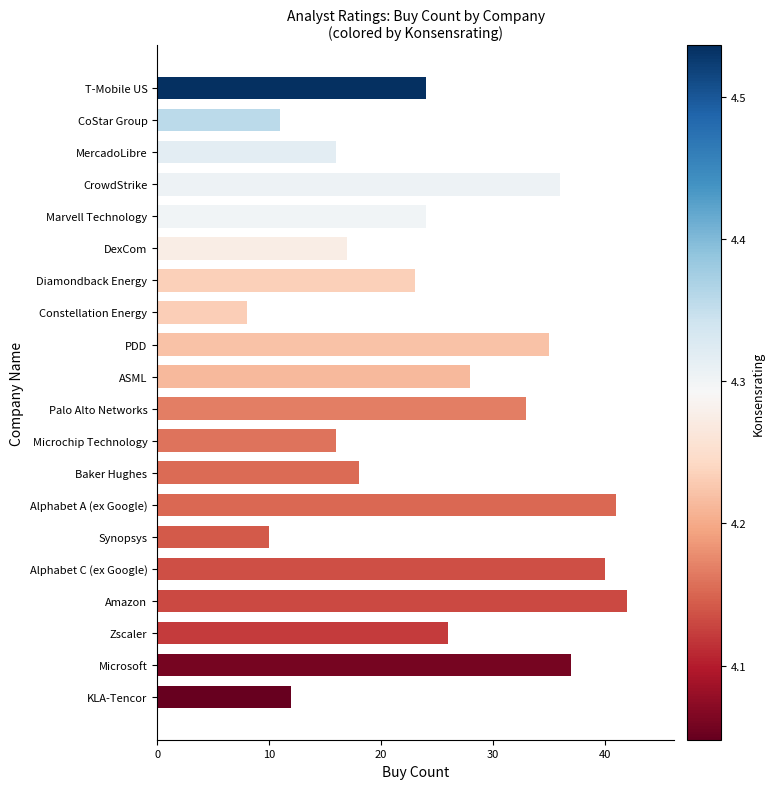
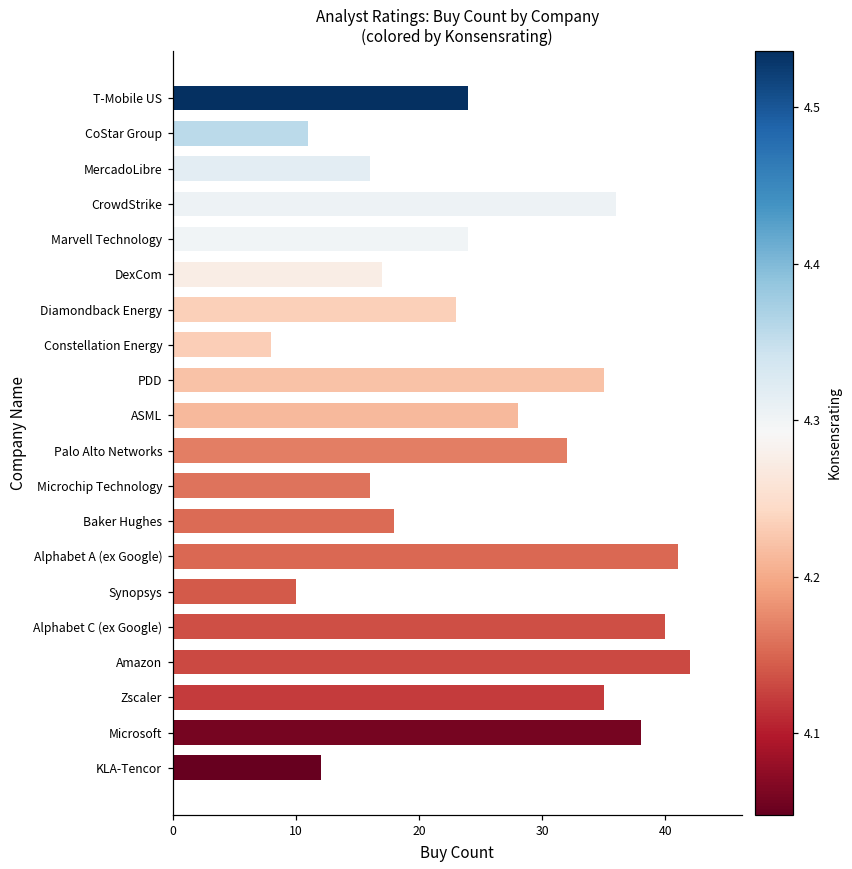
Palo Alto Networks: 33 -> 32
Zscaler: 26 -> 35
Microsoft: 37 -> 38
